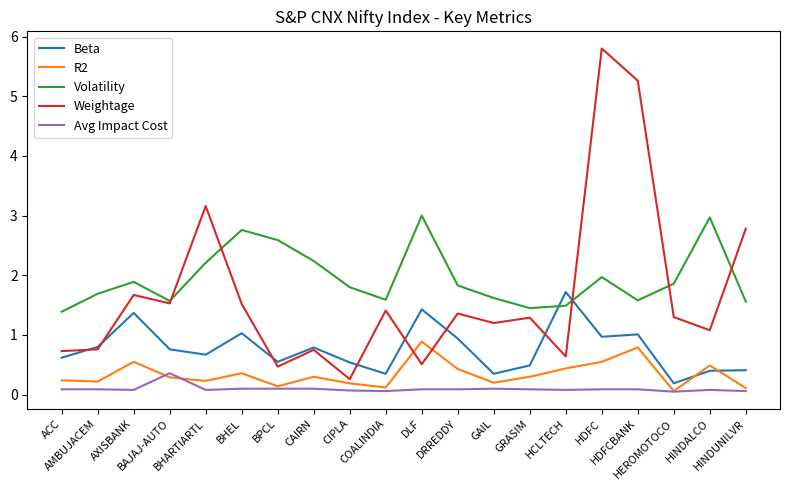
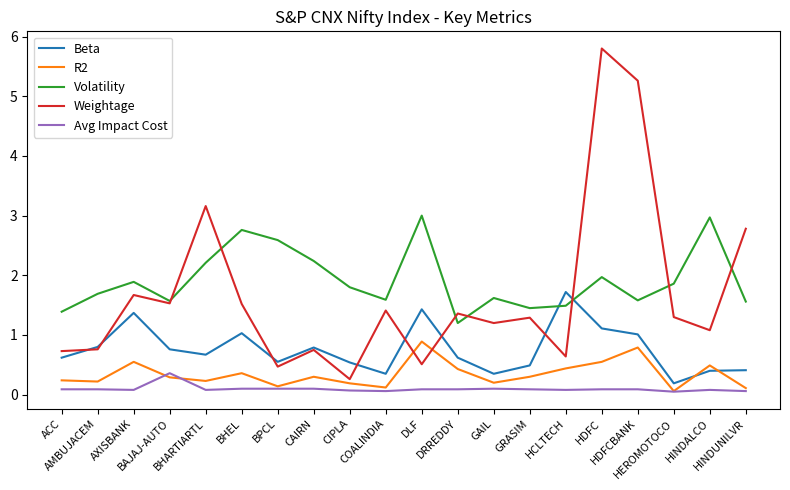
Beta, DRREDDY: 0.9 -> 0.6
Volatility, DRREDDY: 1.8 -> 1.2
Beta, HDFC: 1.0 -> 1.1
